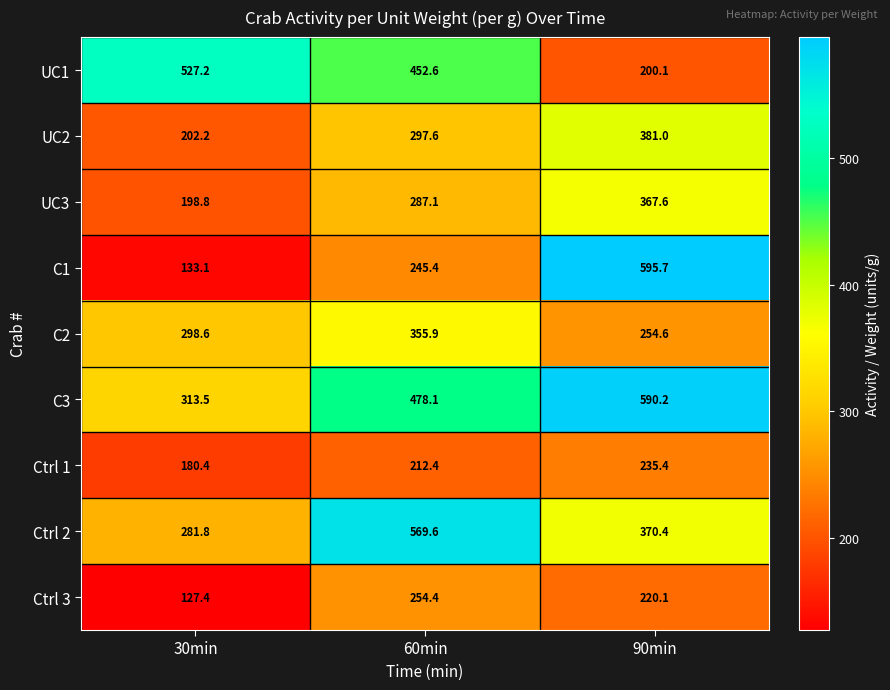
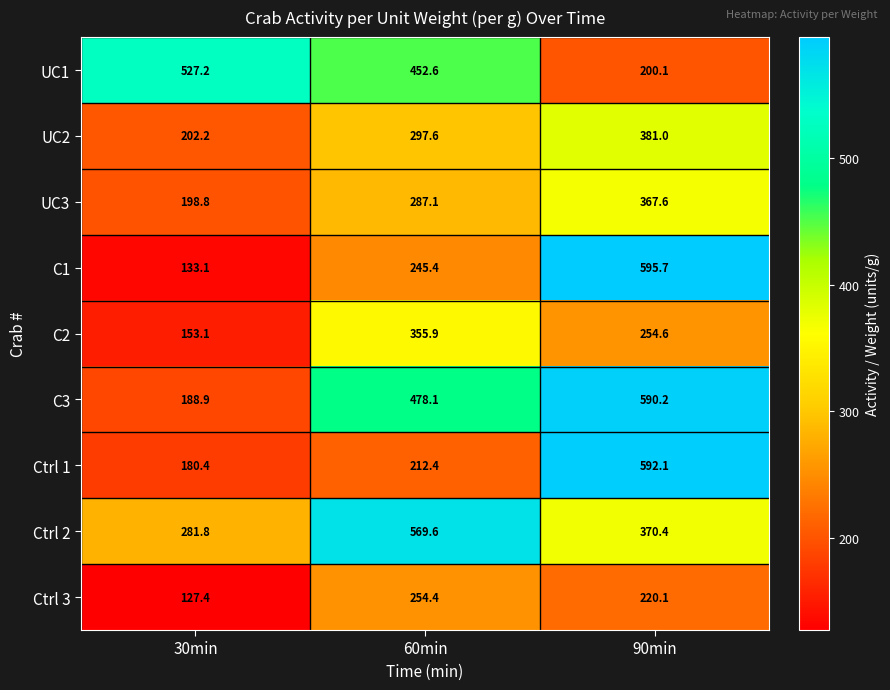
C2, 30min: 298.6 -> 153.1
C3, 30min: 313.5 -> 188.9
Ctrl 1, 90min: 235.4 -> 592.1
